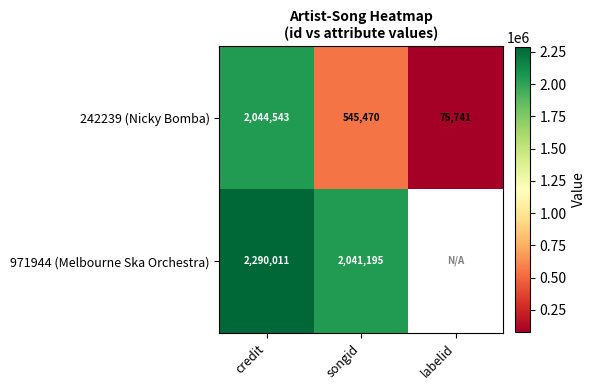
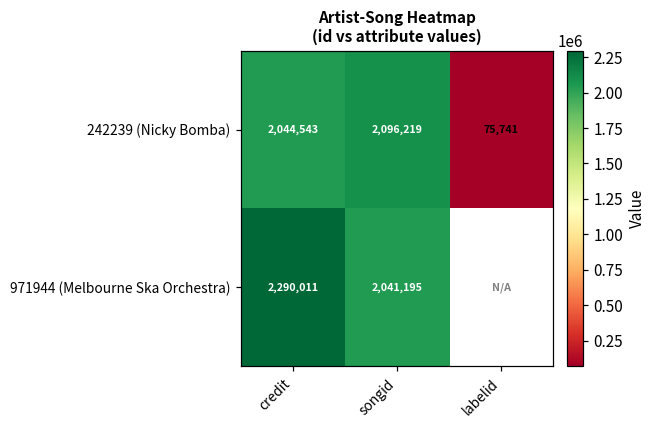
242239 (Nicky Bomba), songid: 545,470 -> 2,096,219
